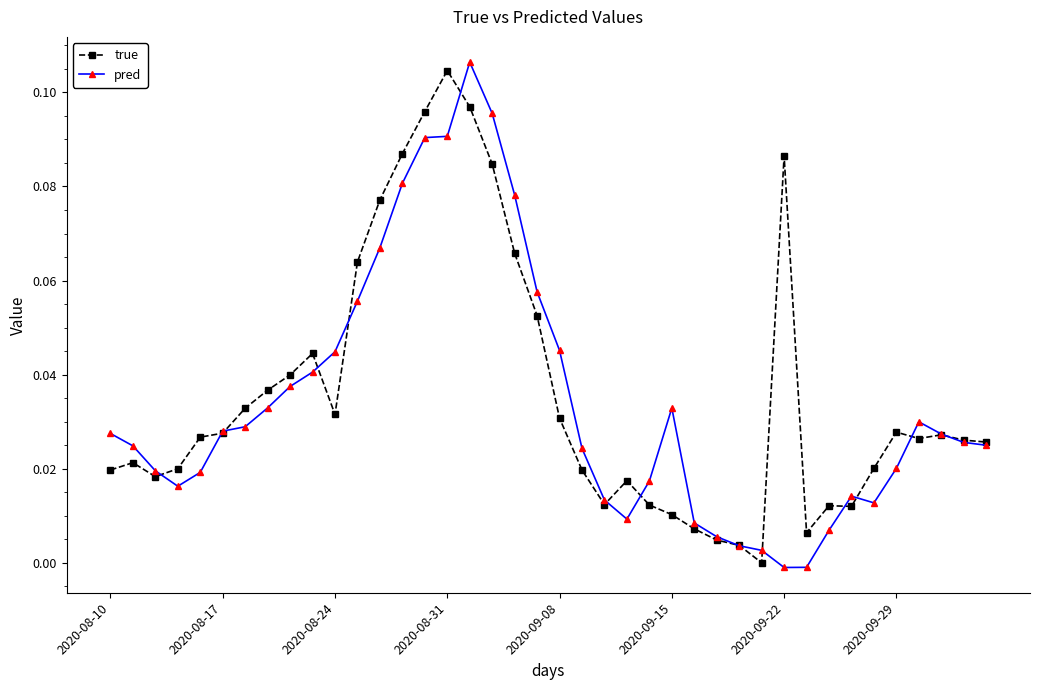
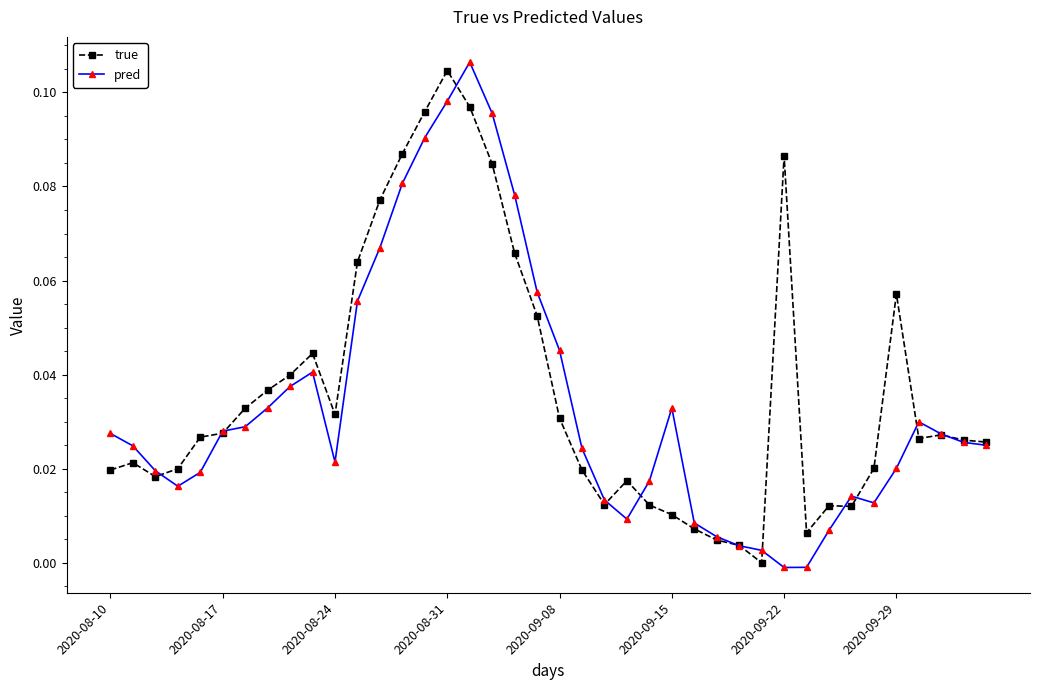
pred, 2020-08-24: 0.045 -> 0.021
pred, 2020-08-31: 0.091 -> 0.098
true, 2020-09-29: 0.028 -> 0.057
